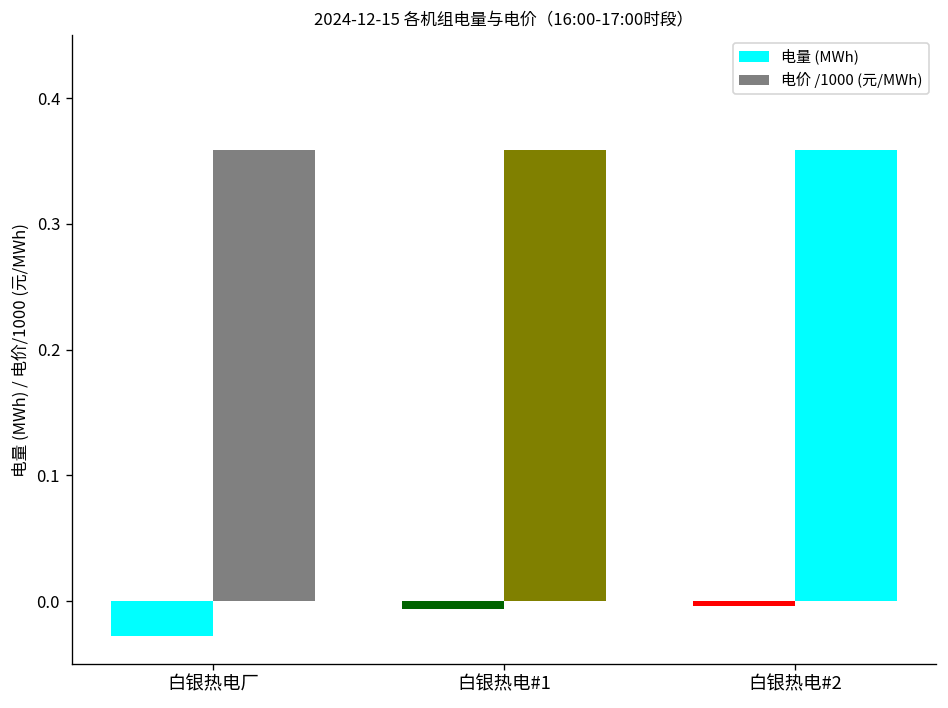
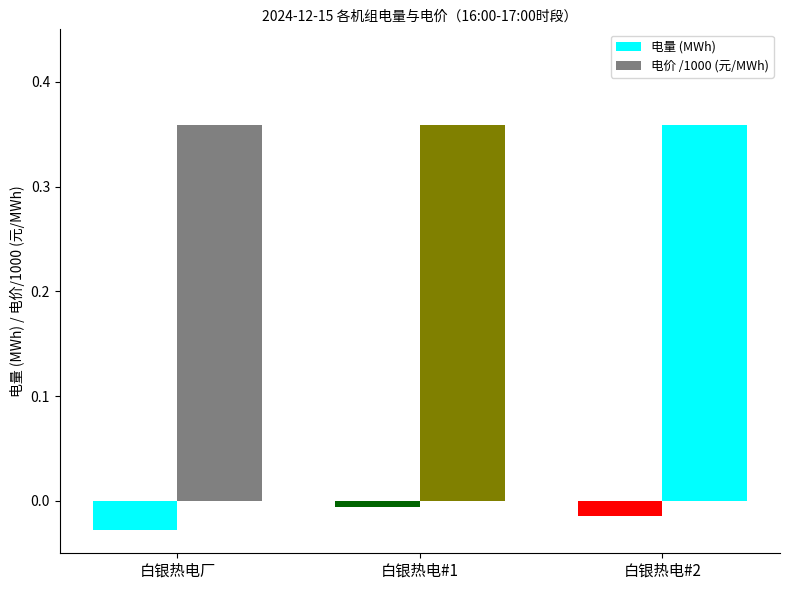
电量 (MWh), 白银热电#2: -0.004 -> -0.014
